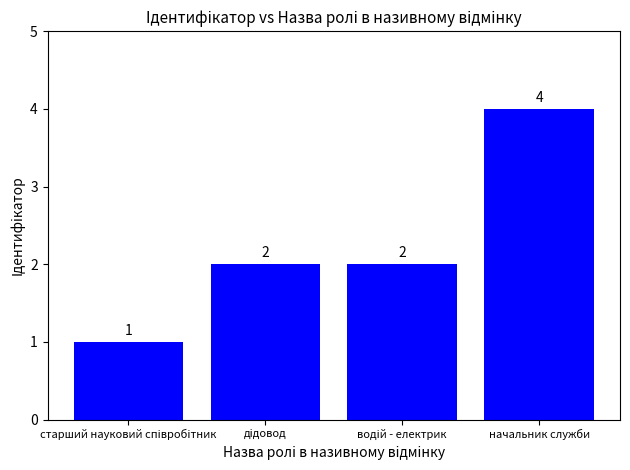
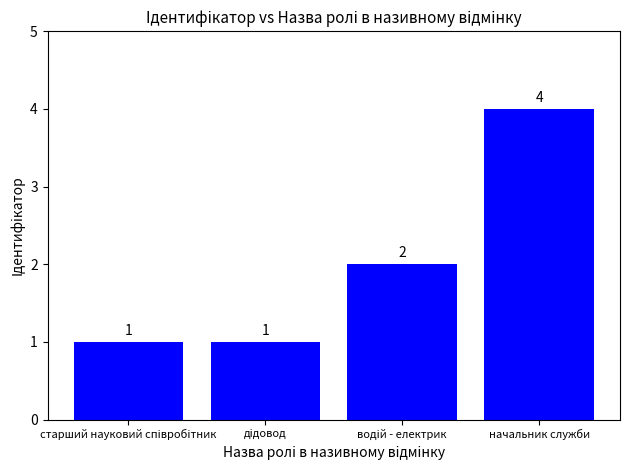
дідовод: 2 -> 1
